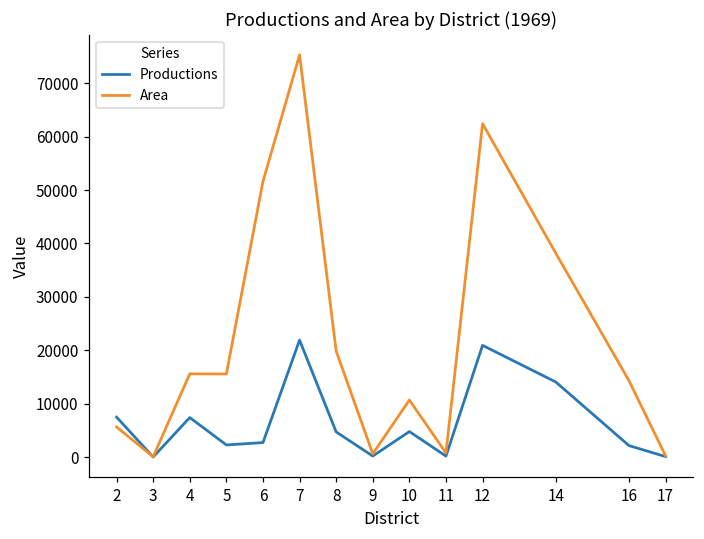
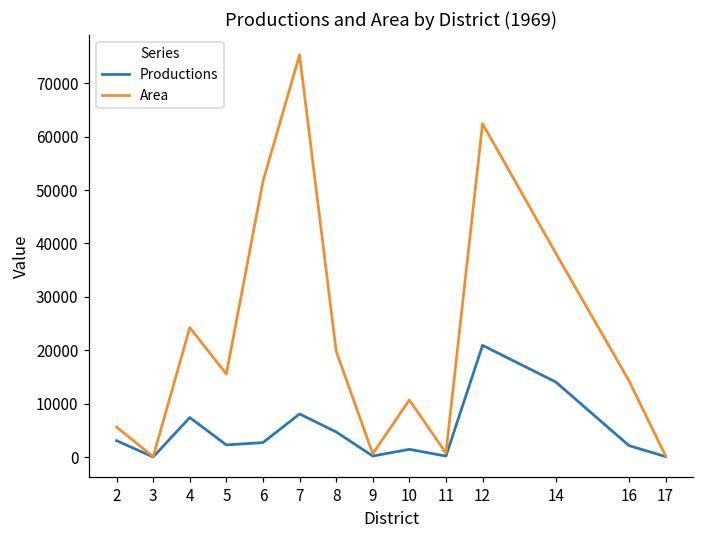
Productions, 2: 7000 -> 3000
Area, 4: 16000 -> 24000
Productions, 7: 22000 -> 8000
Productions, 10: 5000 -> 1000
